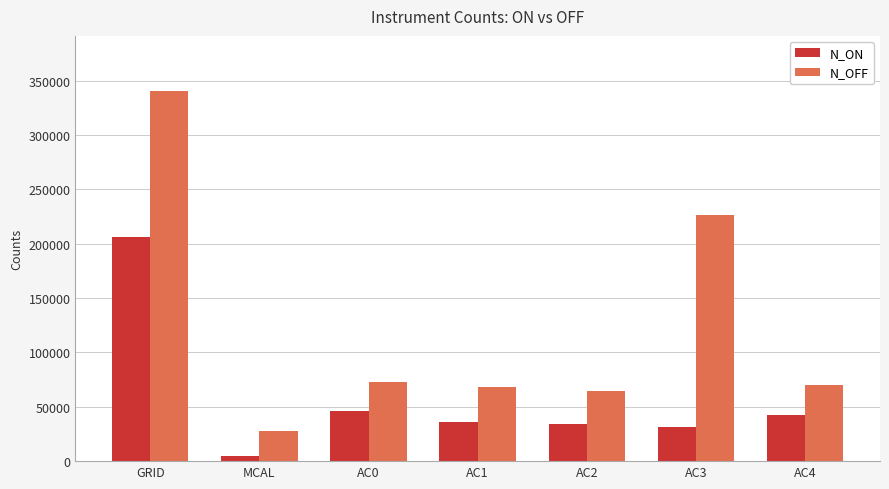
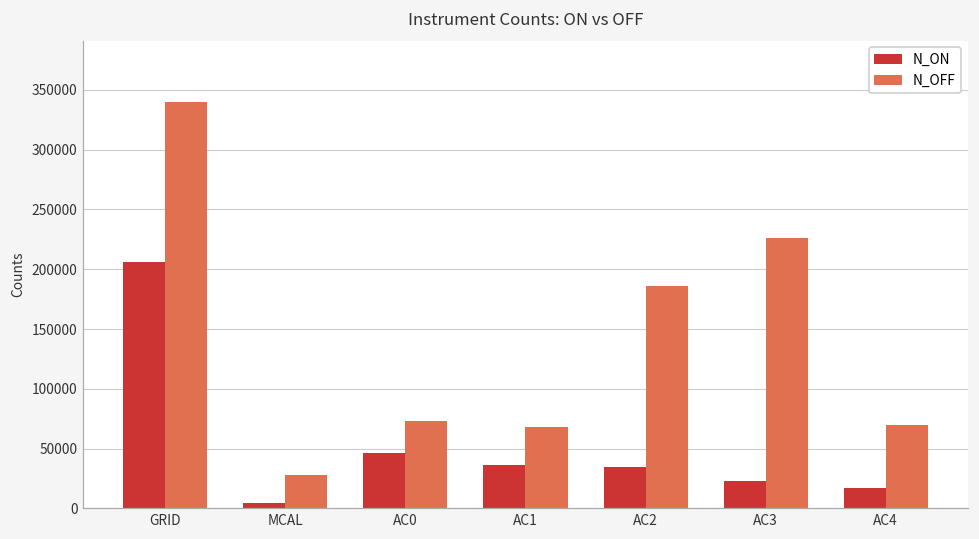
N_OFF, AC2: 64000 -> 186000
N_ON, AC3: 31000 -> 23000
N_ON, AC4: 42000 -> 17000
